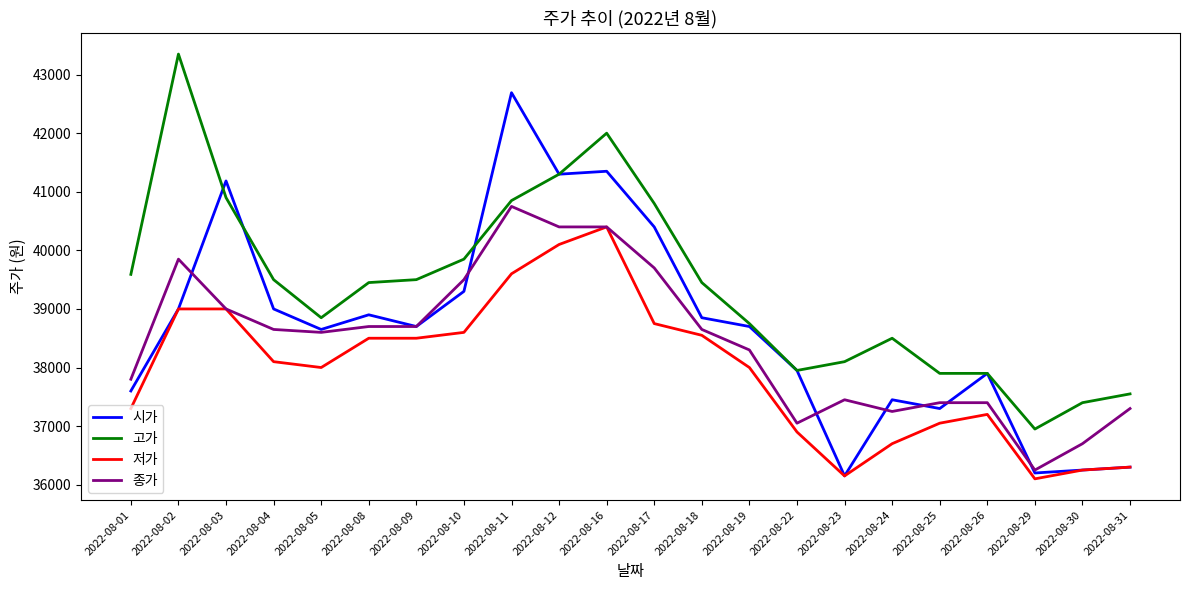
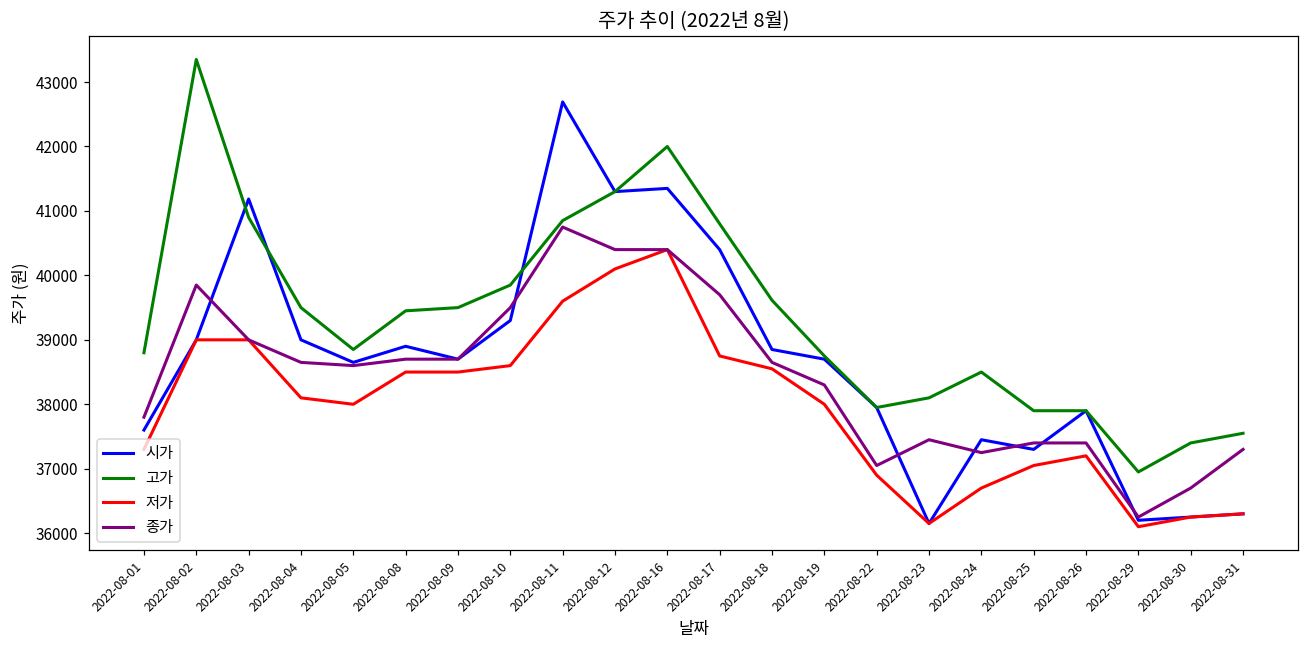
고가, 2022-08-01: 39600 -> 38800
고가, 2022-08-18: 39500 -> 39600
